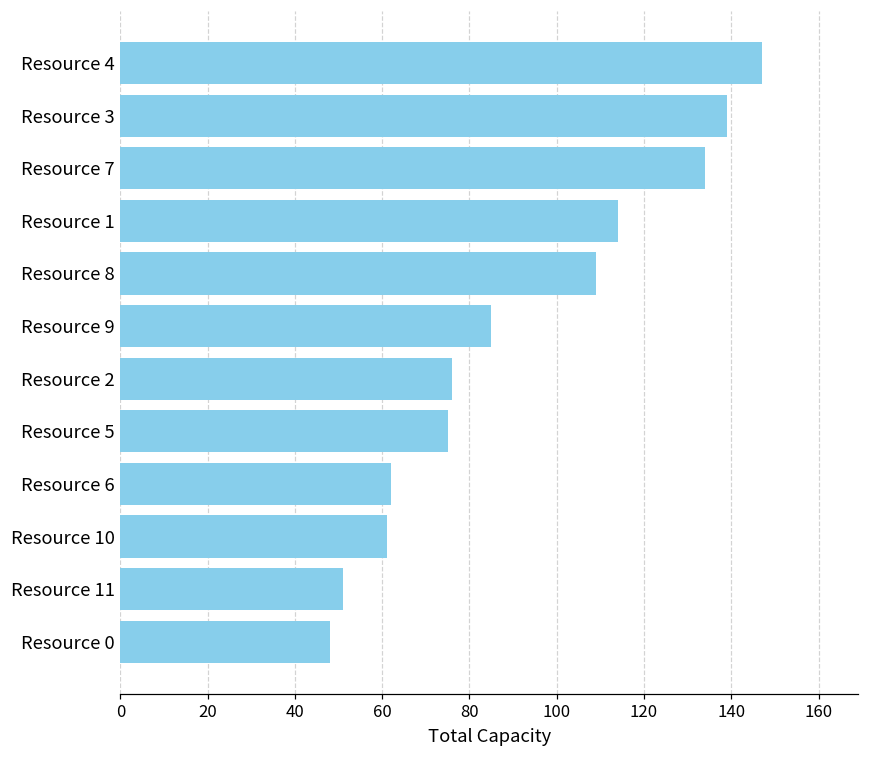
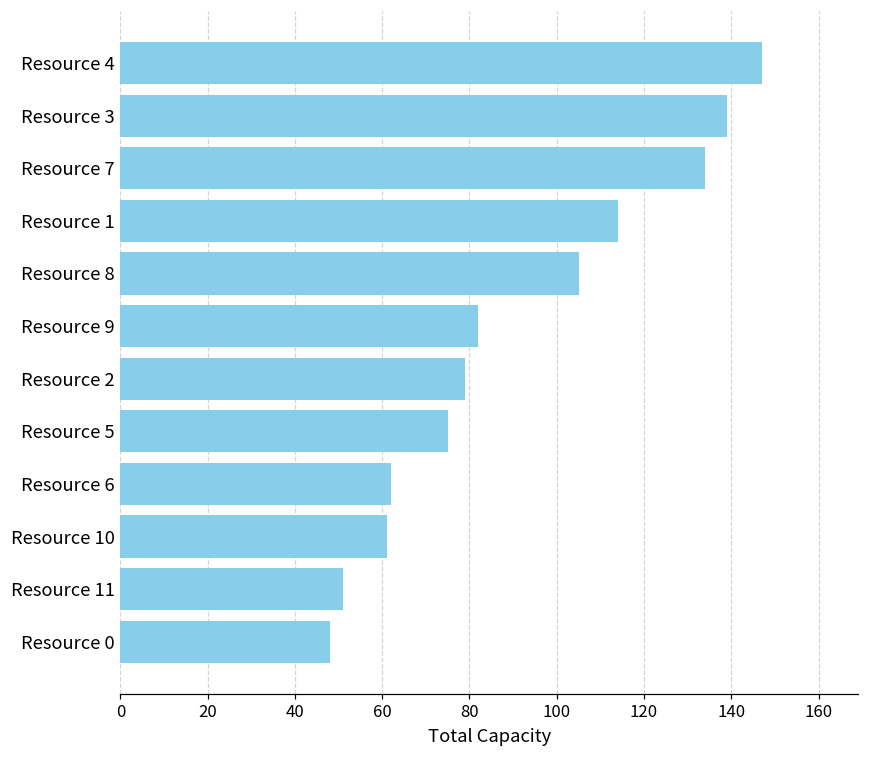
Resource 8: 109 -> 105
Resource 9: 85 -> 82
Resource 2: 76 -> 79
